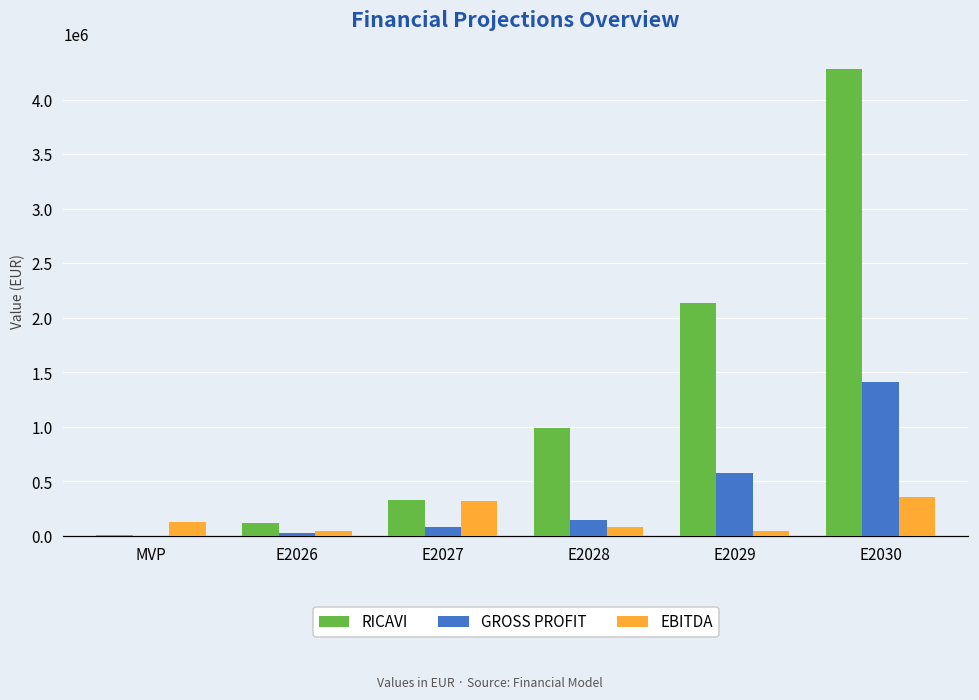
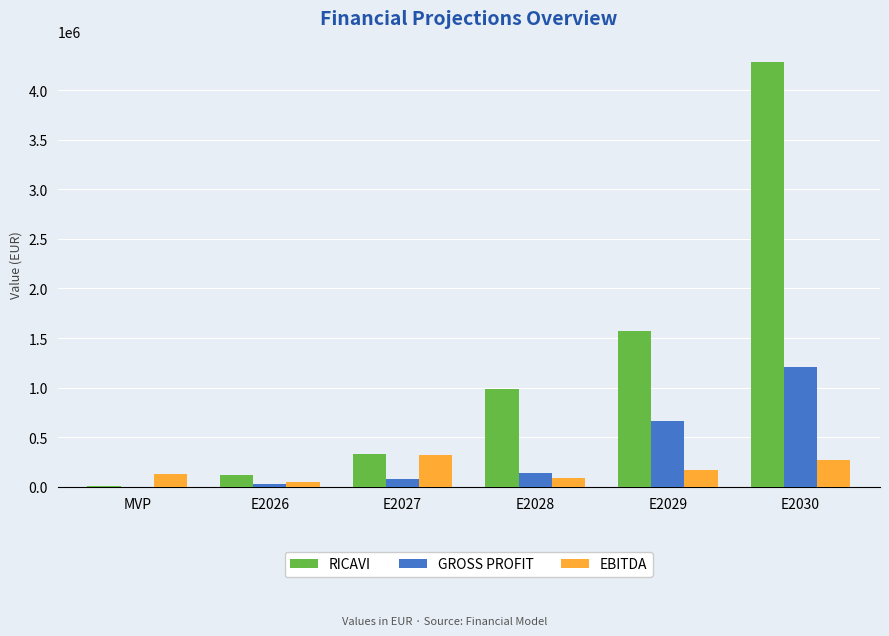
RICAVI, E2029: 2100000 -> 1600000
GROSS PROFIT, E2029: 600000 -> 700000
EBITDA, E2029: 0 -> 200000
GROSS PROFIT, E2030: 1400000 -> 1200000
EBITDA, E2030: 400000 -> 300000
